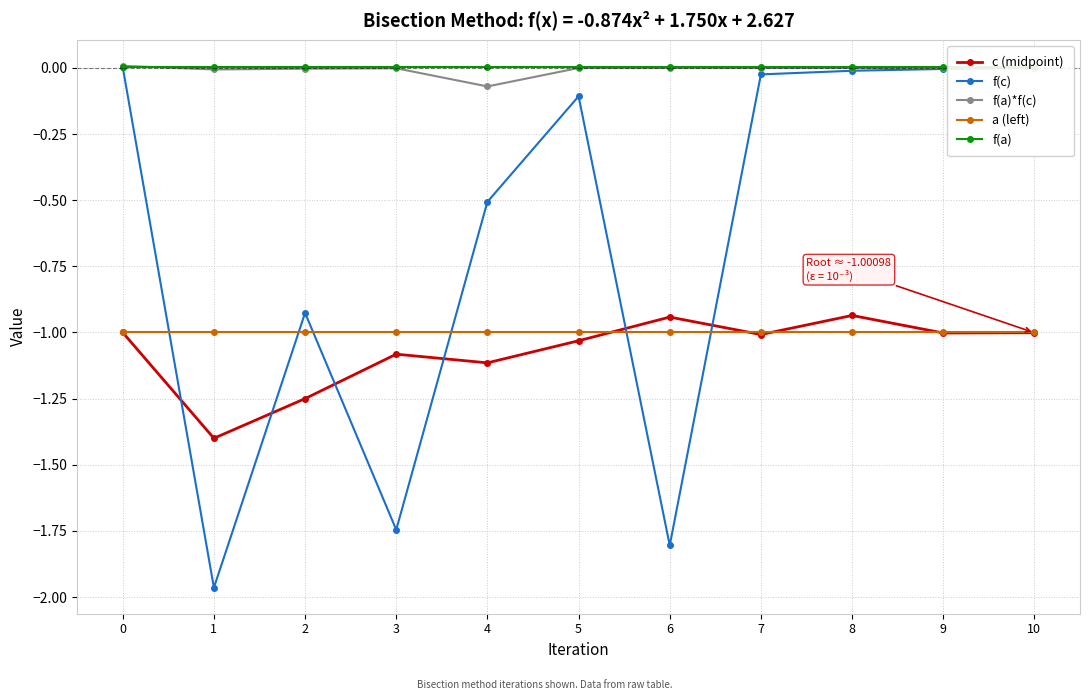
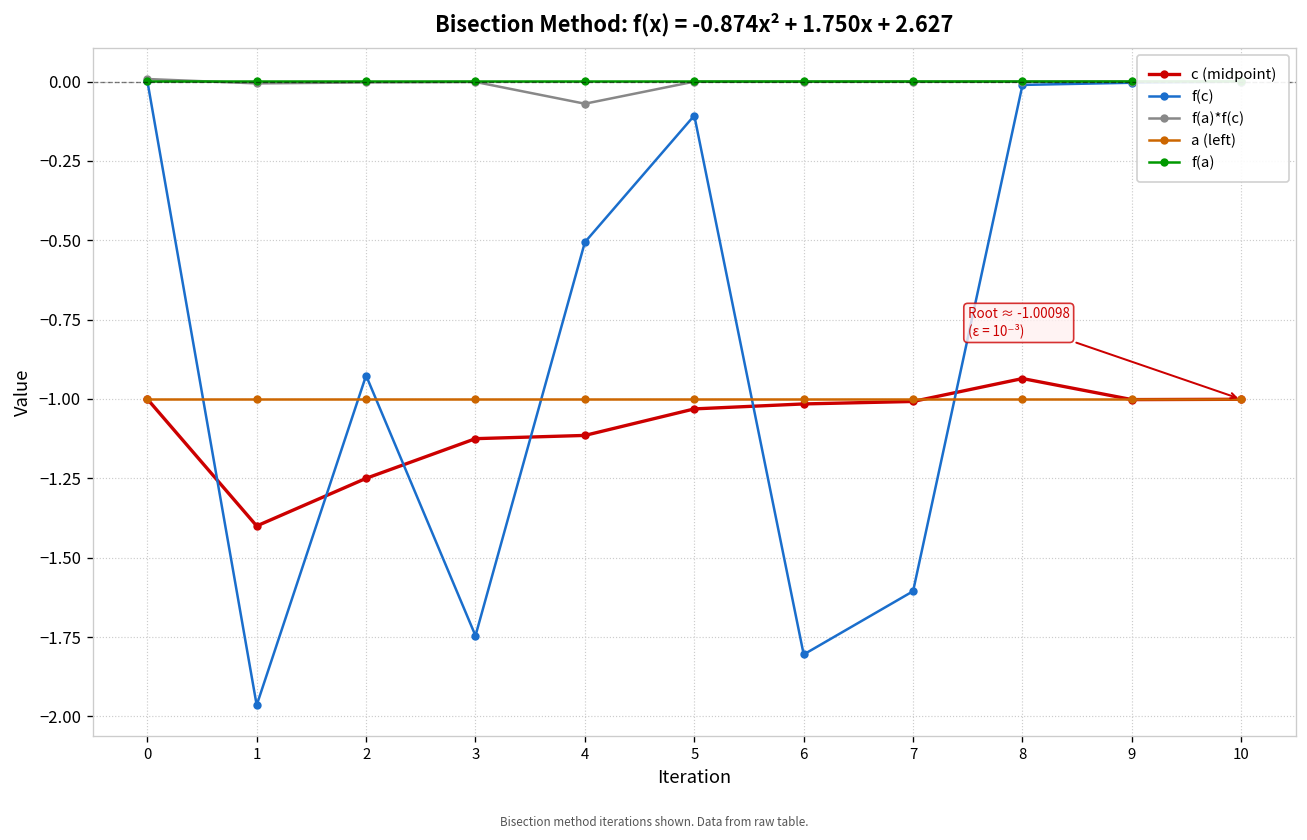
c (midpoint), 3: -1.08 -> -1.13
c (midpoint), 6: -0.94 -> -1.02
f(c), 7: -0.02 -> -1.61
